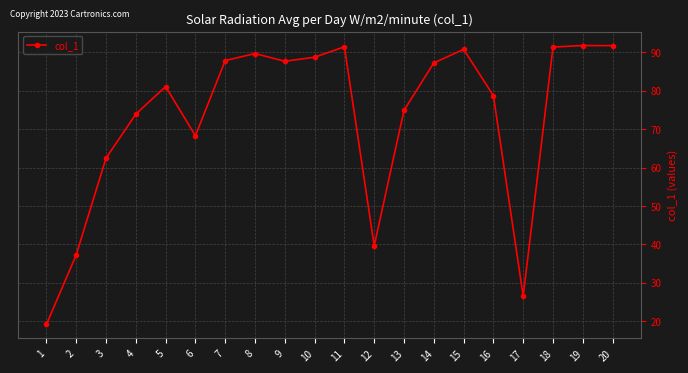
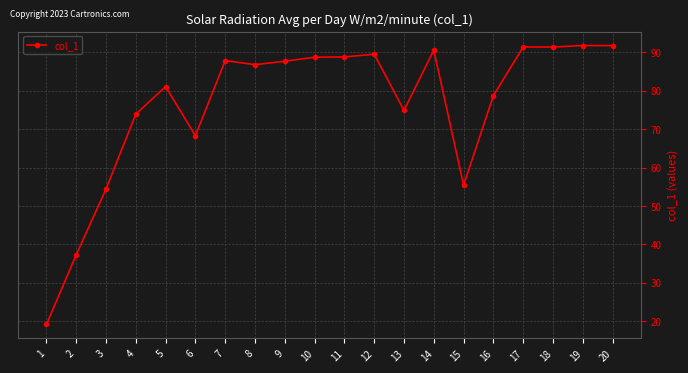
3: 62 -> 54
8: 90 -> 87
11: 91 -> 89
12: 40 -> 90
14: 87 -> 91
15: 91 -> 55
17: 26 -> 91
